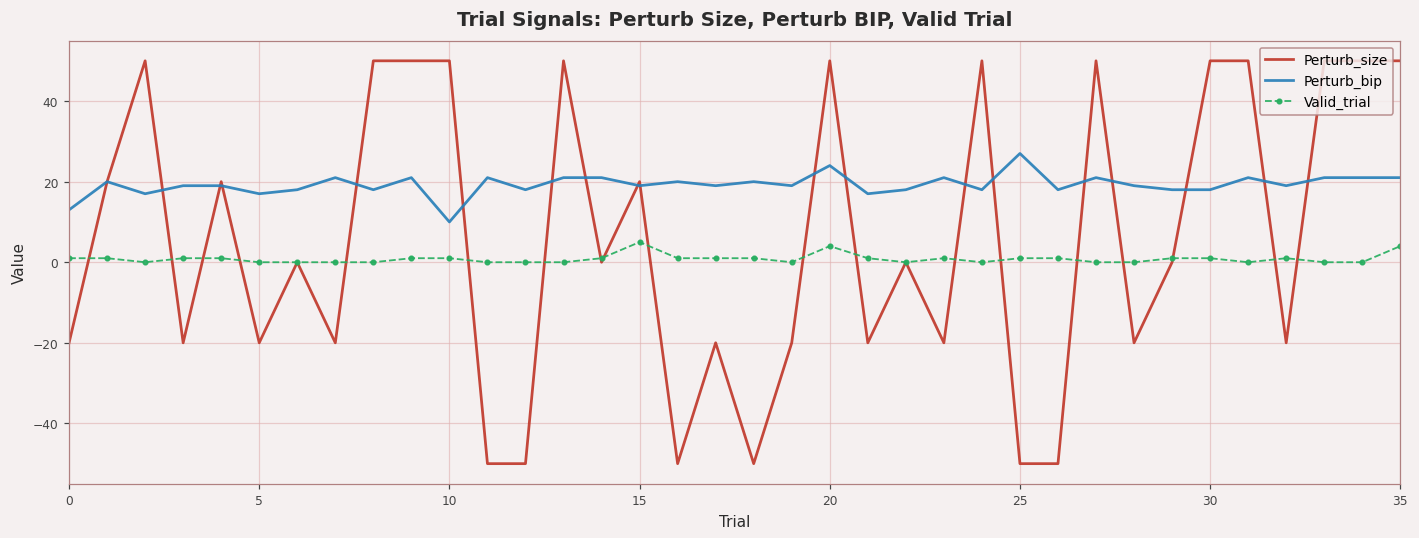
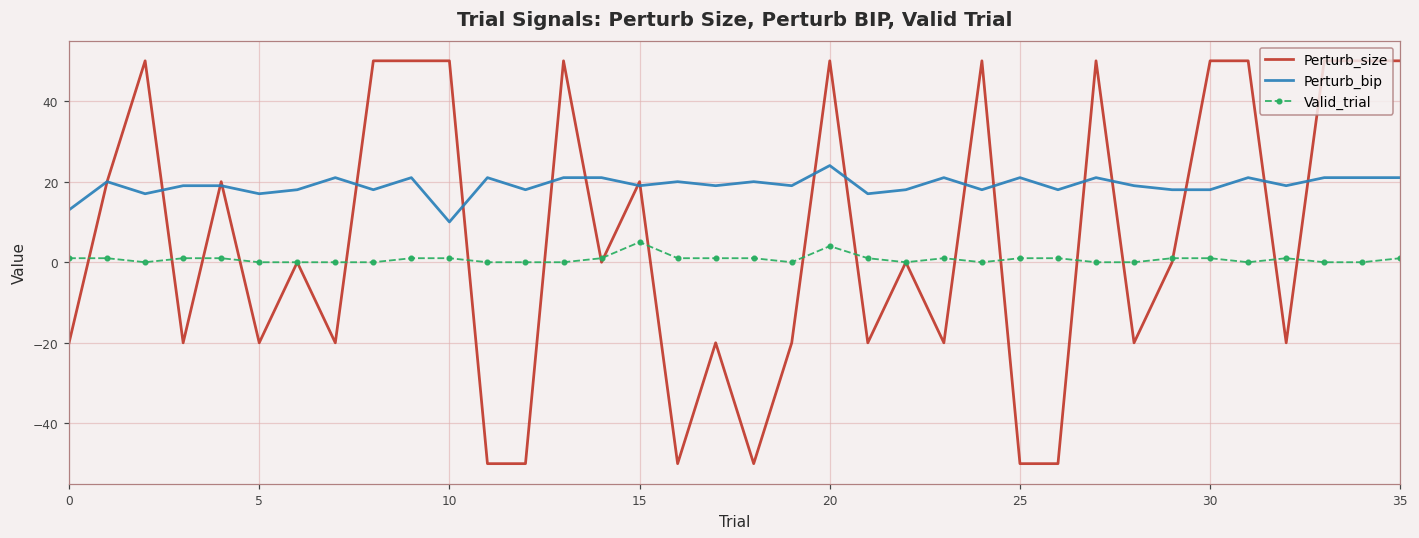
Perturb_bip, 25: 27 -> 21
Valid_trial, 35: 4 -> 1
